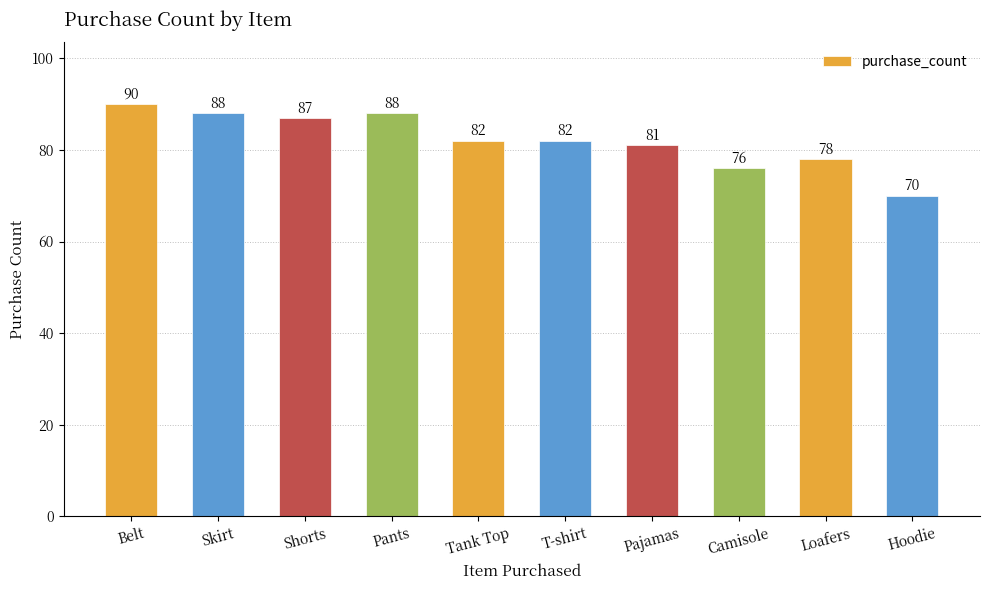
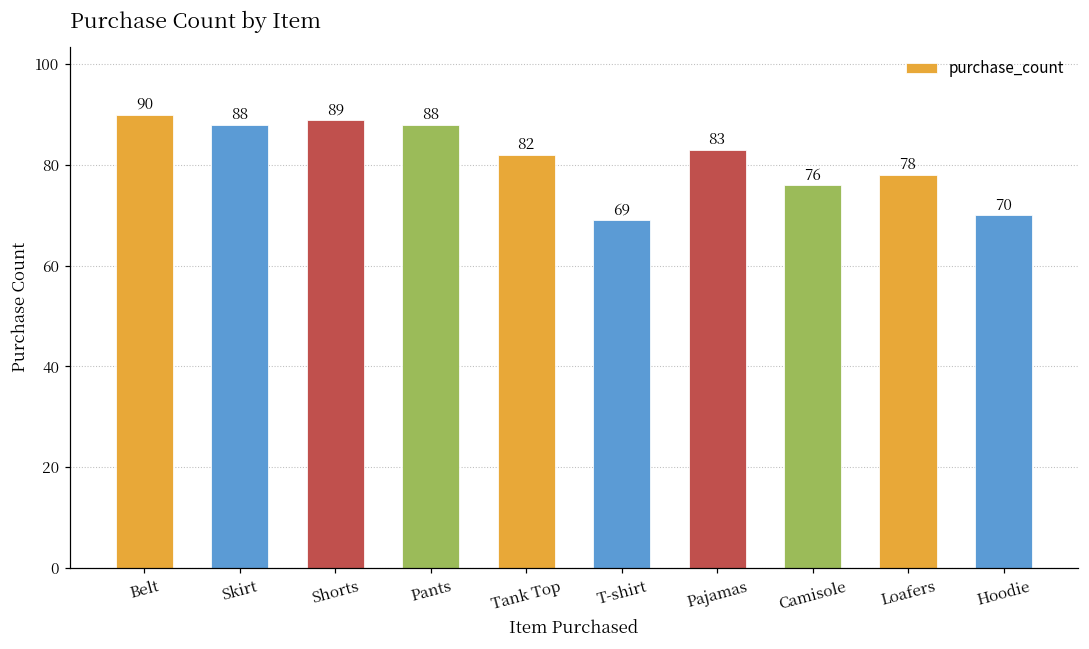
Shorts: 87 -> 89
T-shirt: 82 -> 69
Pajamas: 81 -> 83
